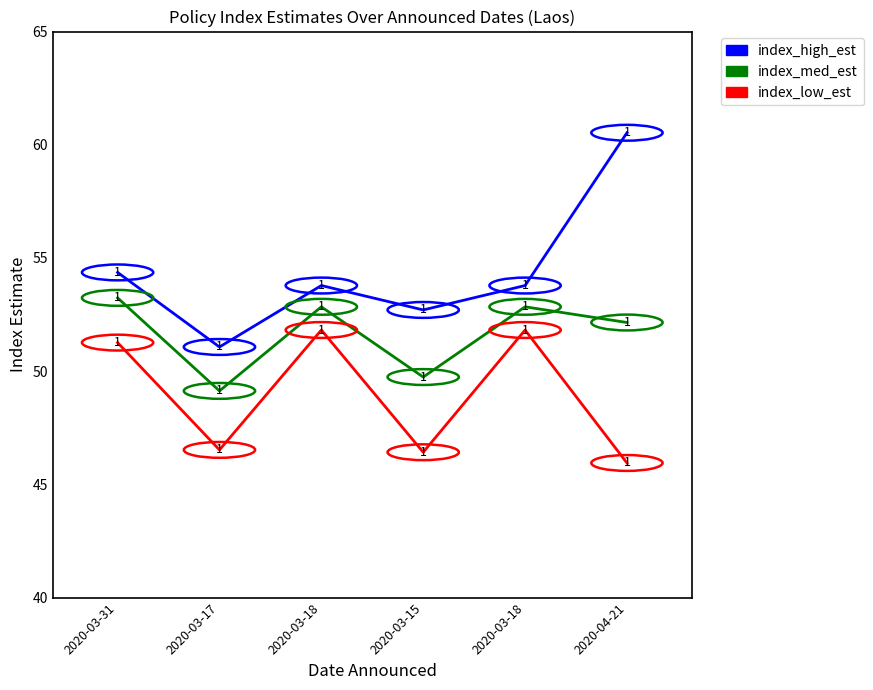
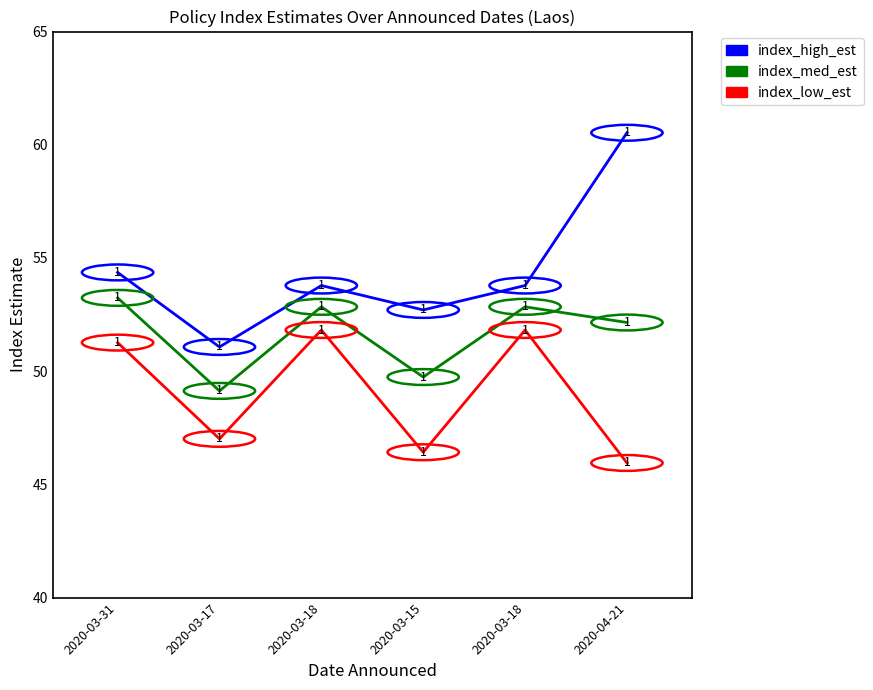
index_low_est, 2020-03-17: 46.5 -> 47.0
